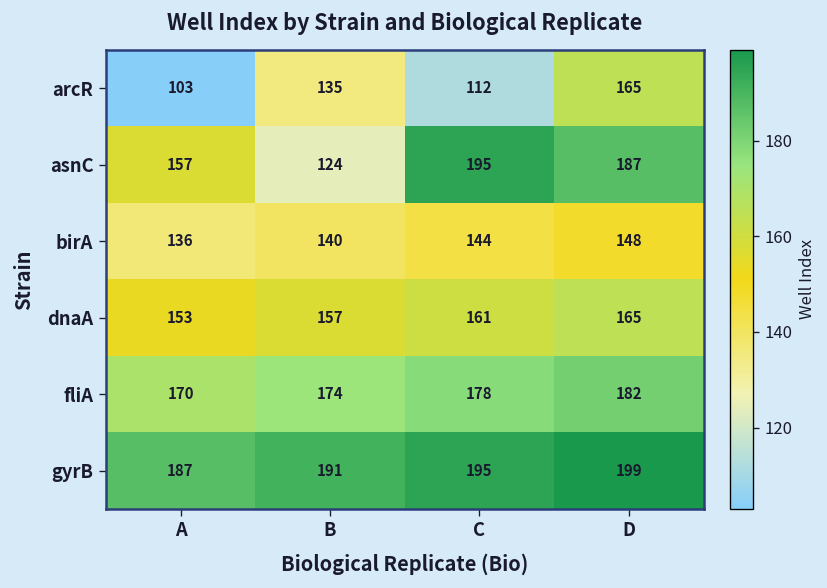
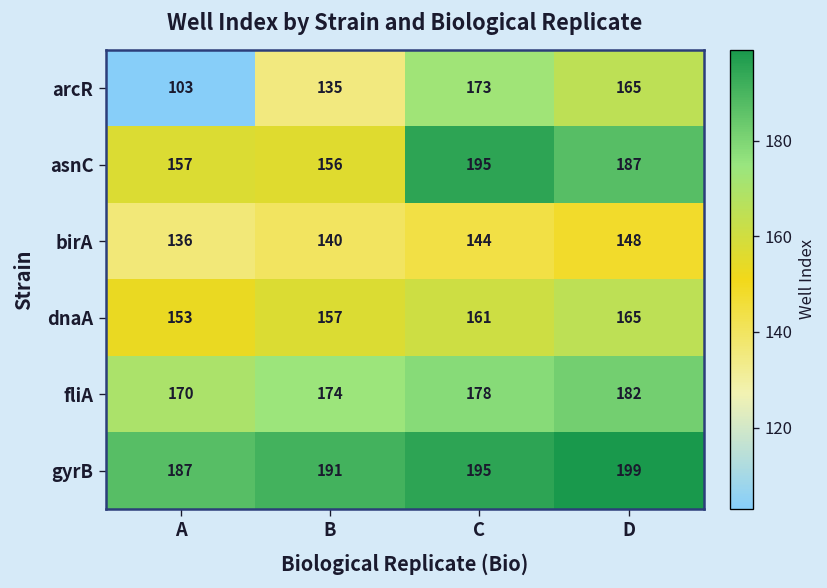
arcR, C: 112 -> 173
asnC, B: 124 -> 156
